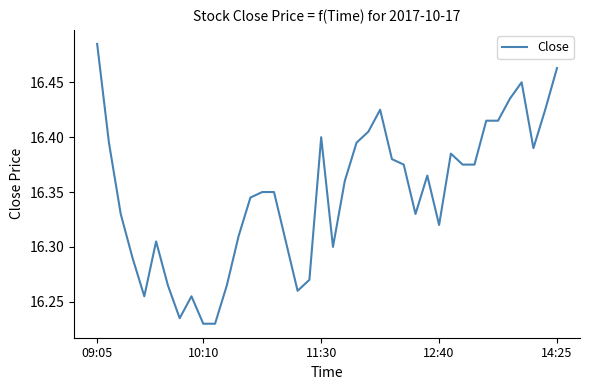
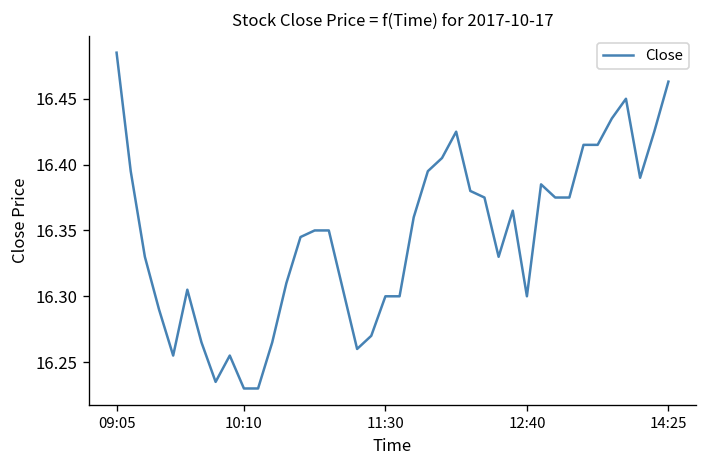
11:30: 16.4 -> 16.3
12:40: 16.32 -> 16.30
